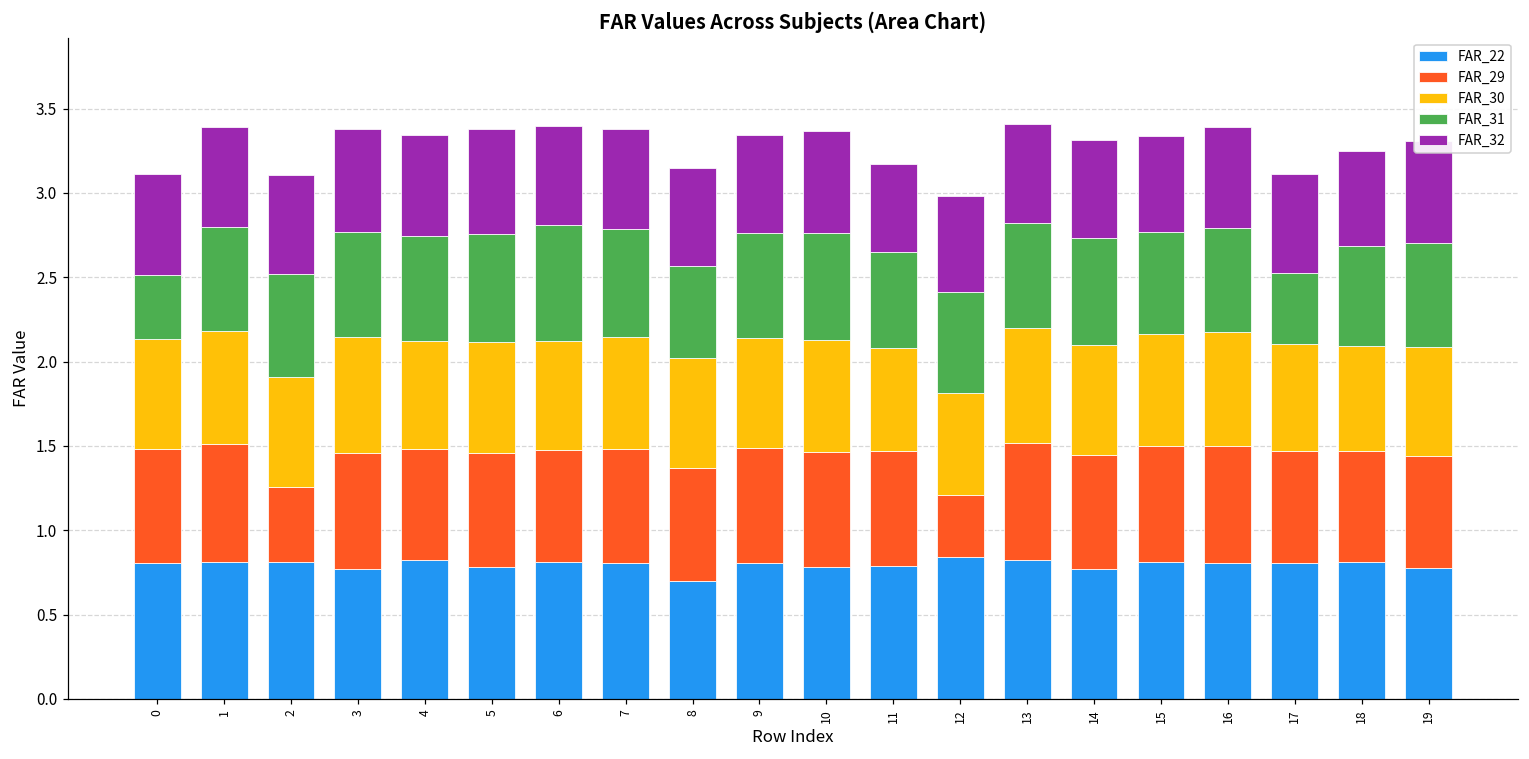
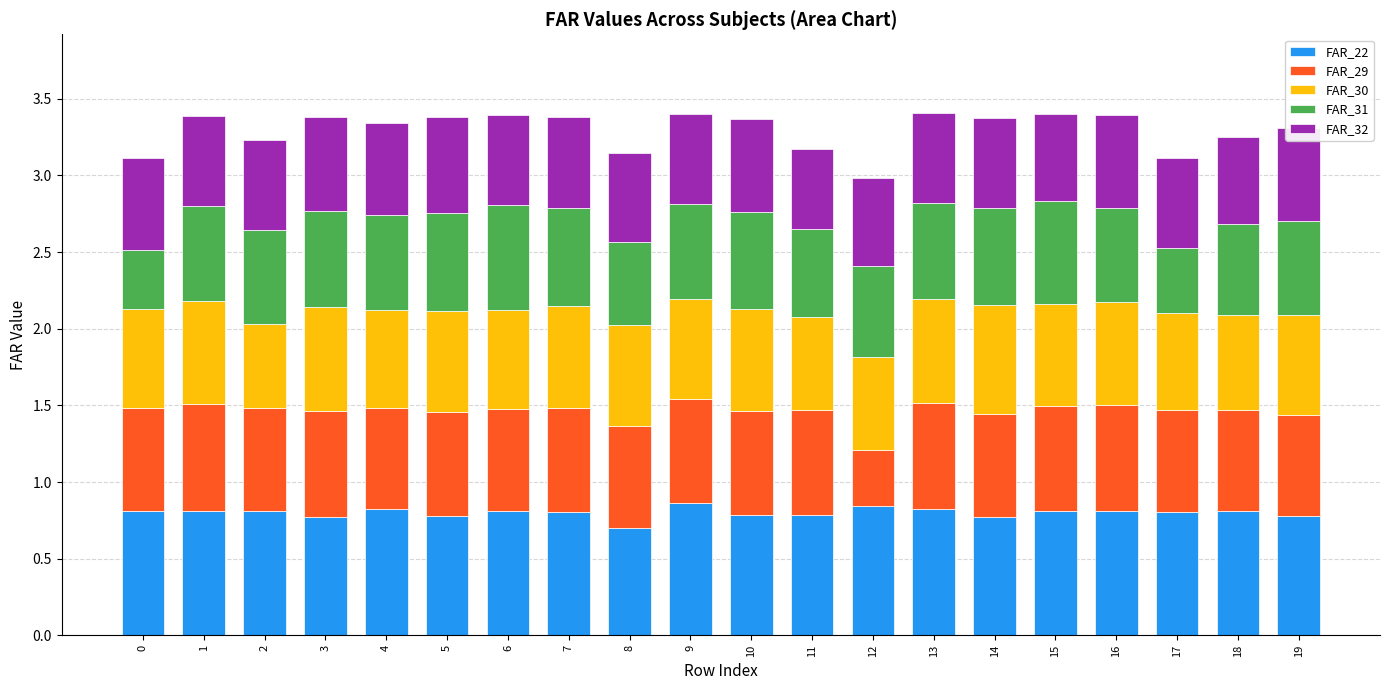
FAR_29, 2: 0.45 -> 0.67
FAR_30, 2: 0.65 -> 0.55
FAR_22, 9: 0.81 -> 0.86
FAR_30, 14: 0.66 -> 0.71
FAR_31, 15: 0.61 -> 0.67
